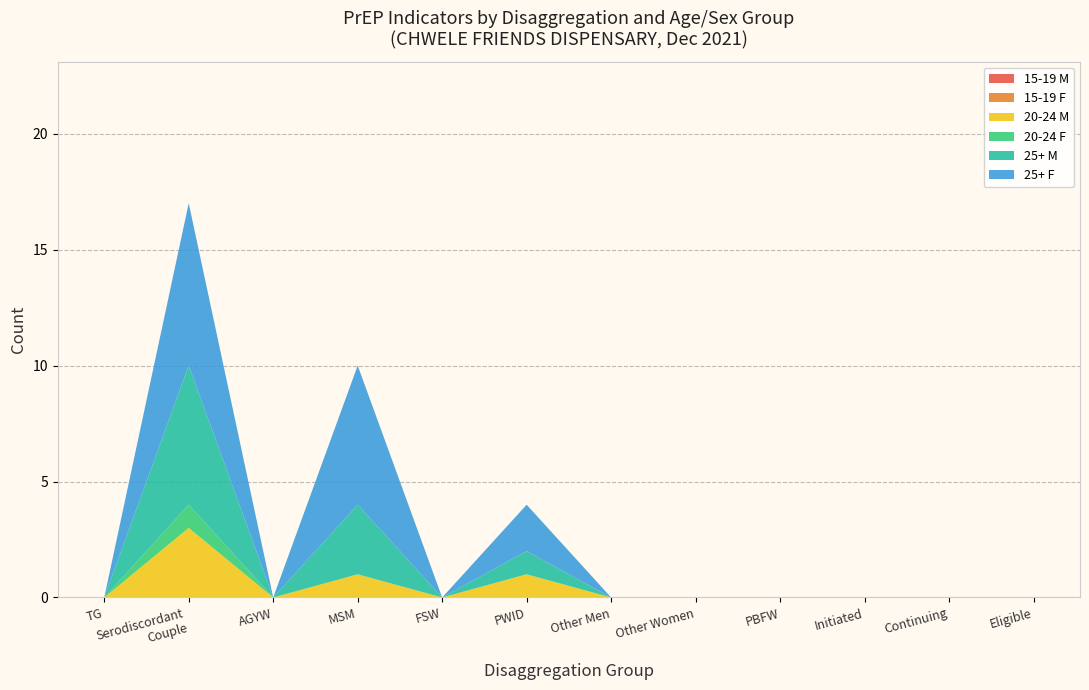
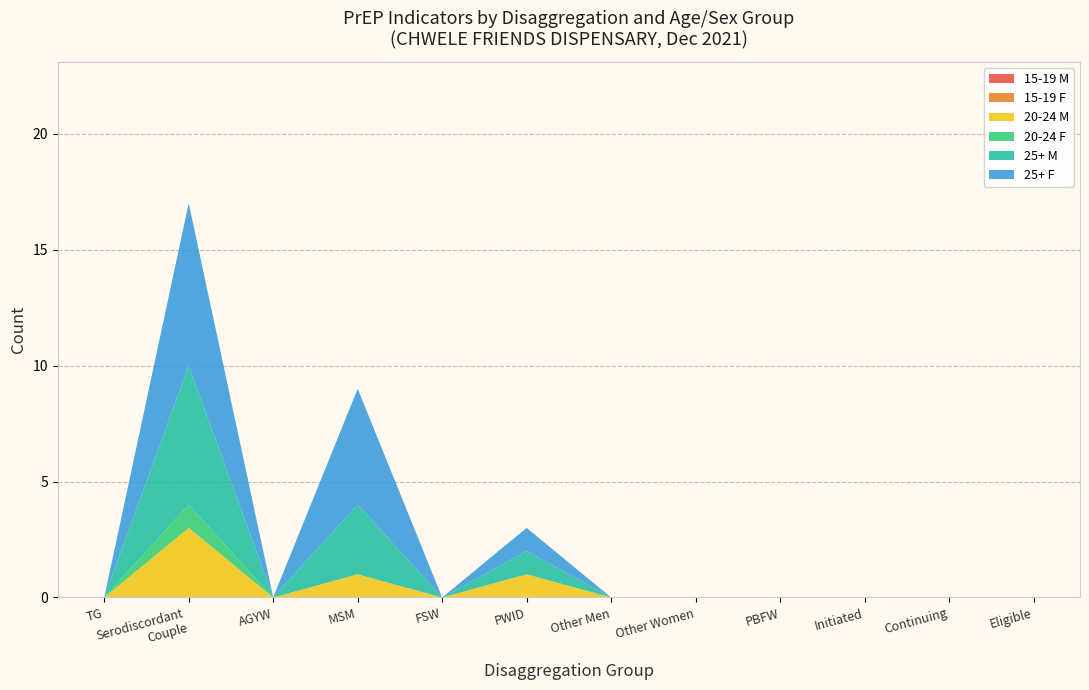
25+ F, MSM: 6 -> 5
25+ F, PWID: 2 -> 1
